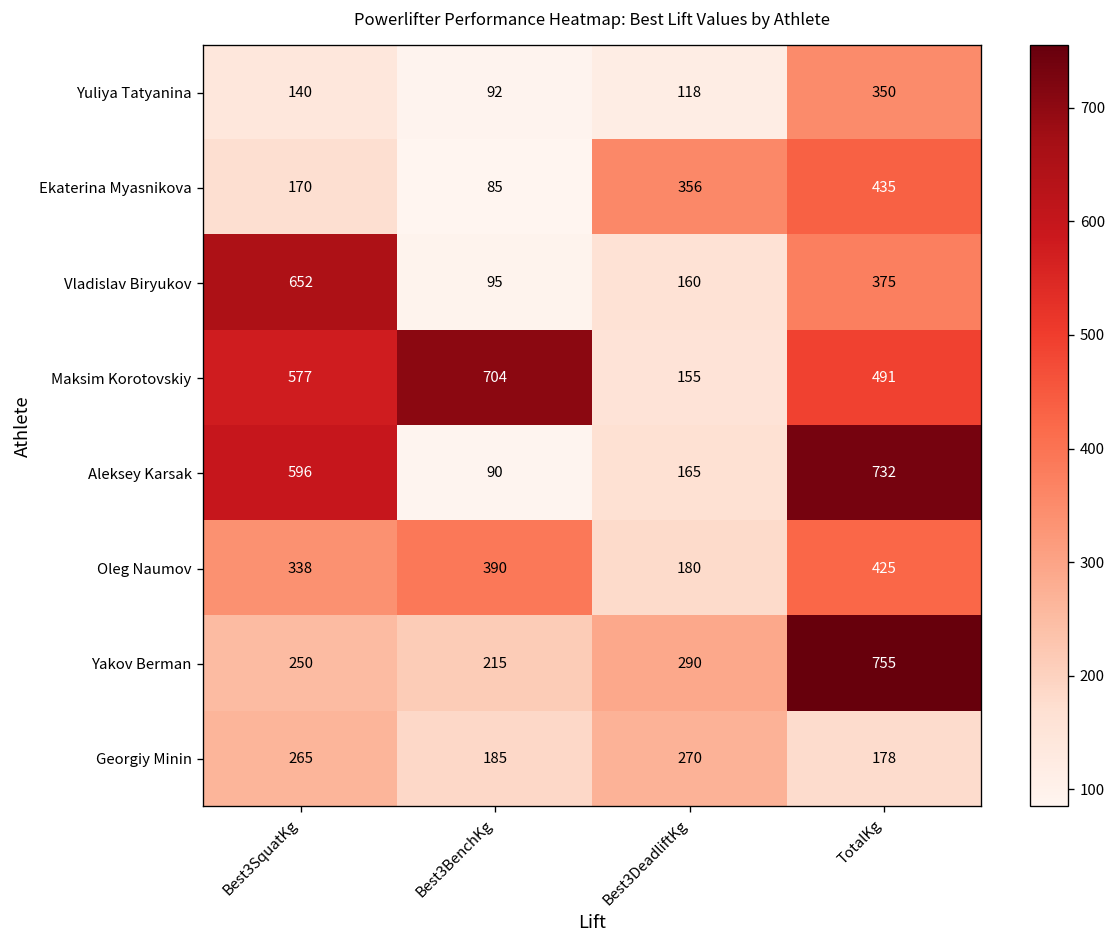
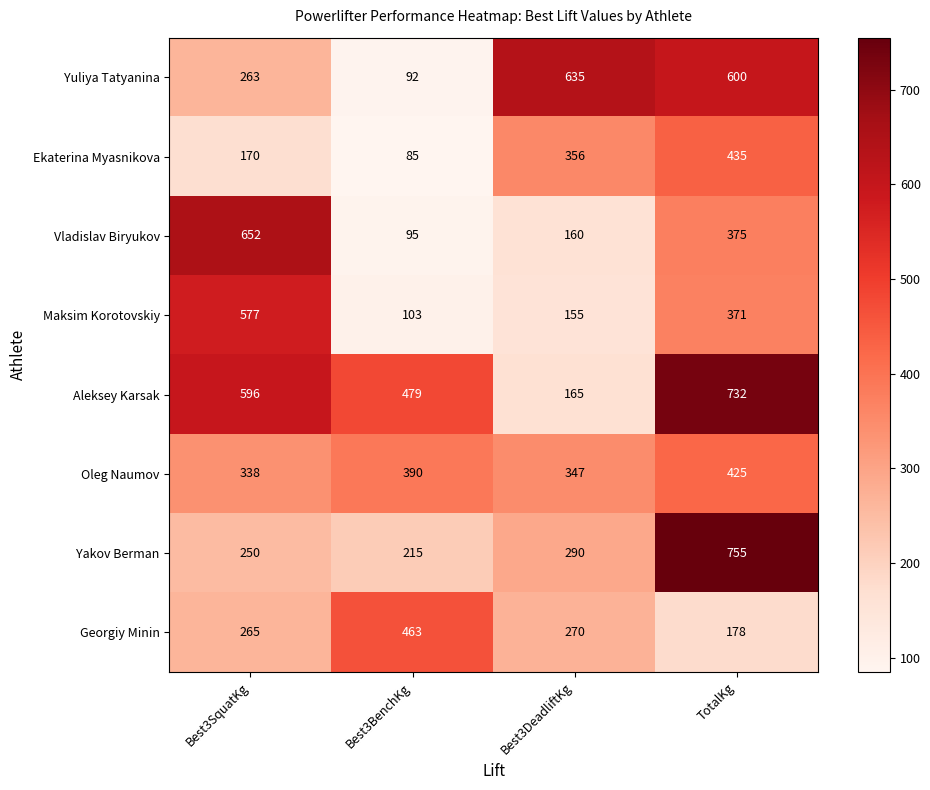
Yuliya Tatyanina, Best3SquatKg: 140 -> 263
Yuliya Tatyanina, Best3DeadliftKg: 118 -> 635
Yuliya Tatyanina, TotalKg: 350 -> 600
Maksim Korotovskiy, Best3BenchKg: 704 -> 103
Maksim Korotovskiy, TotalKg: 491 -> 371
Aleksey Karsak, Best3BenchKg: 90 -> 479
Oleg Naumov, Best3DeadliftKg: 180 -> 347
Georgiy Minin, Best3BenchKg: 185 -> 463
